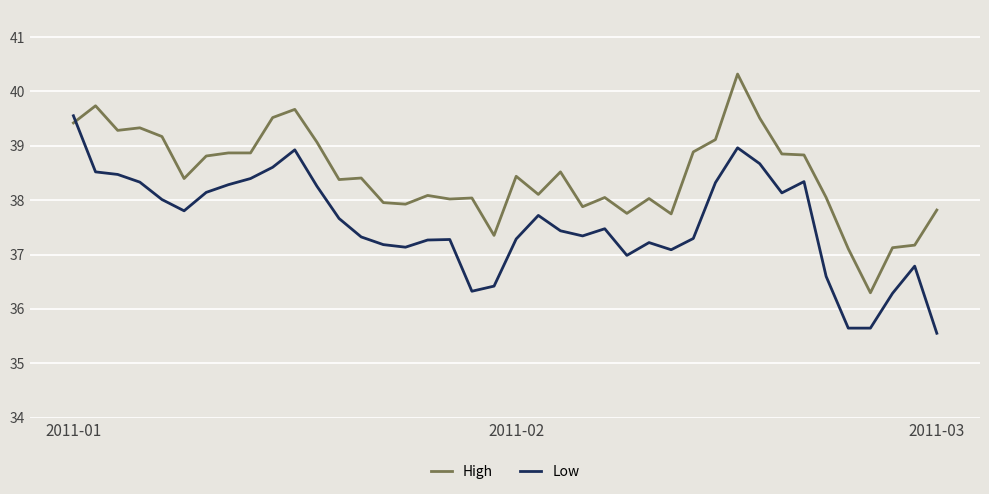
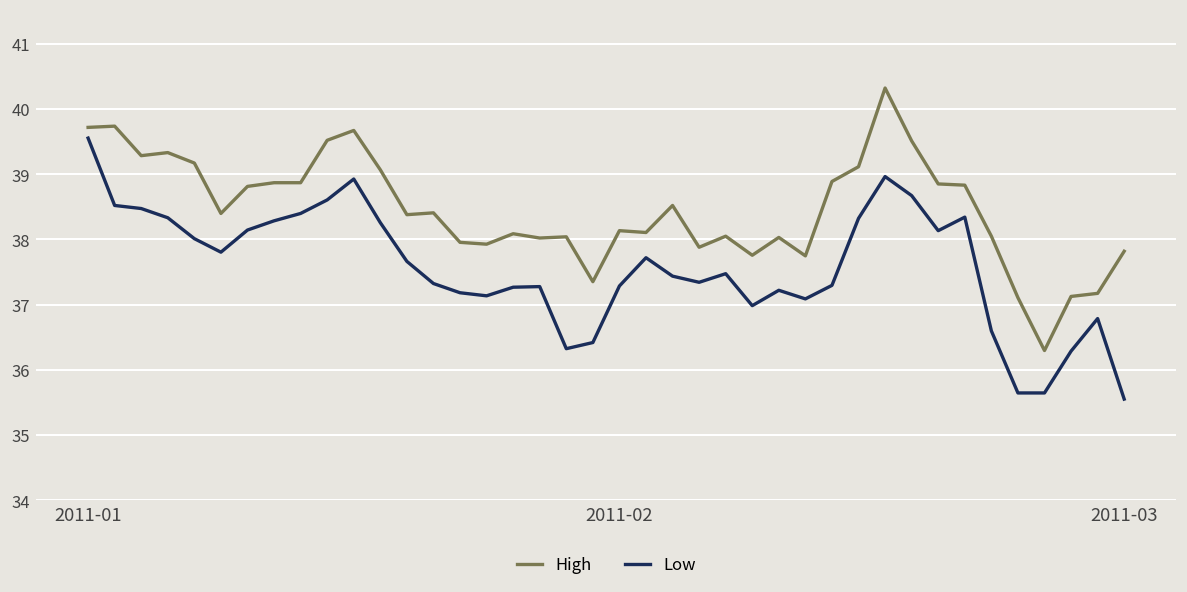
High, 2011-01: 39.4 -> 39.7
High, 2011-02: 38.4 -> 38.1
